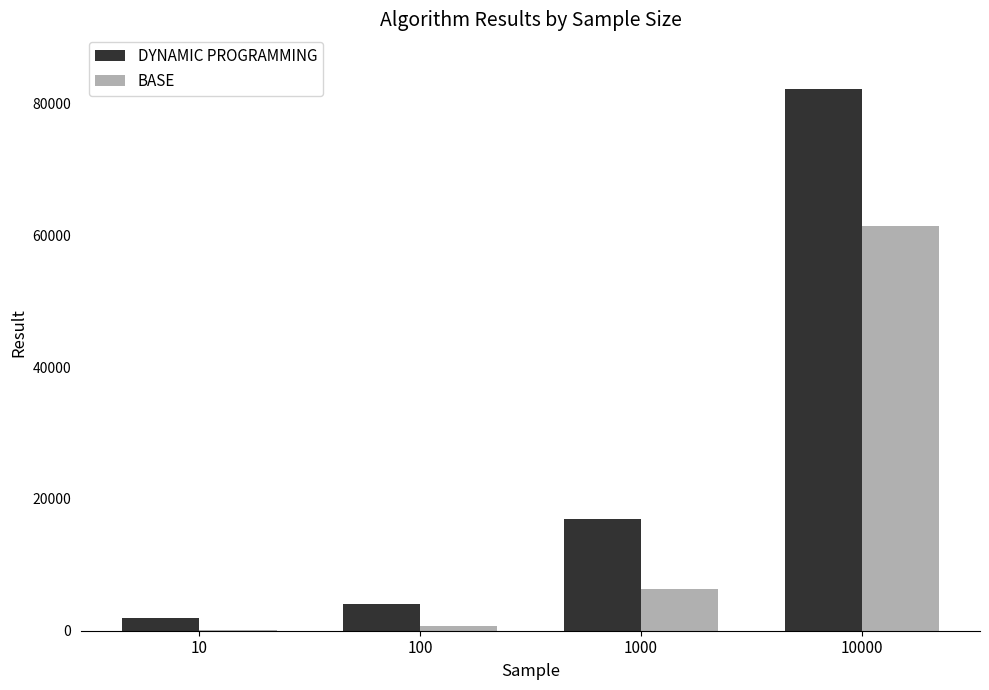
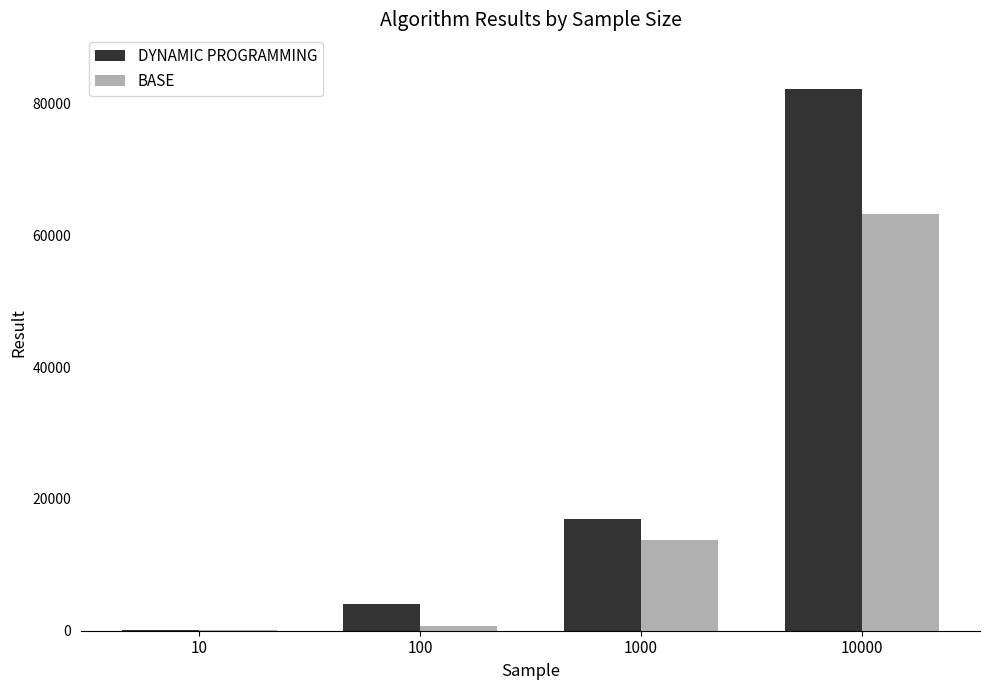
DYNAMIC PROGRAMMING, 10: 2000 -> 0
BASE, 1000: 6000 -> 14000
BASE, 10000: 61000 -> 63000
